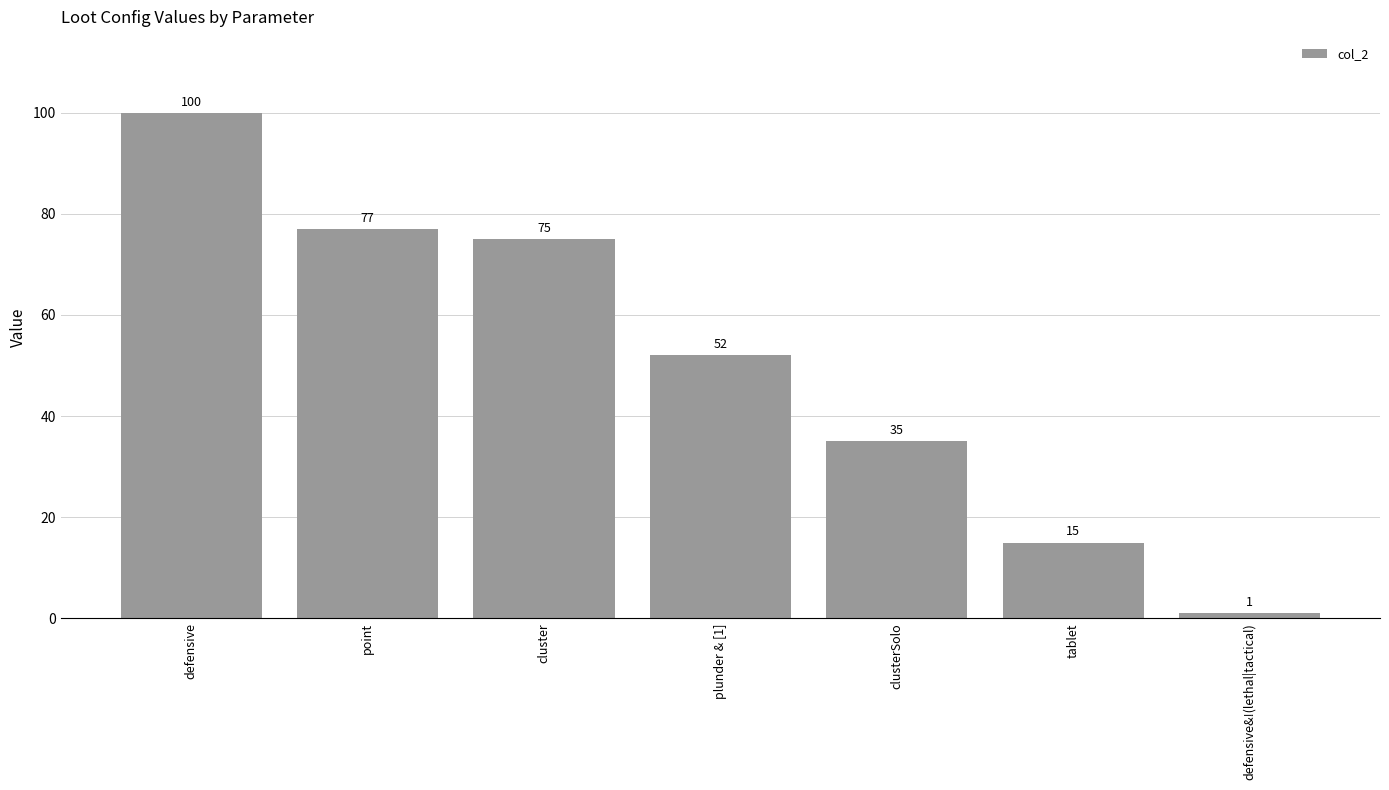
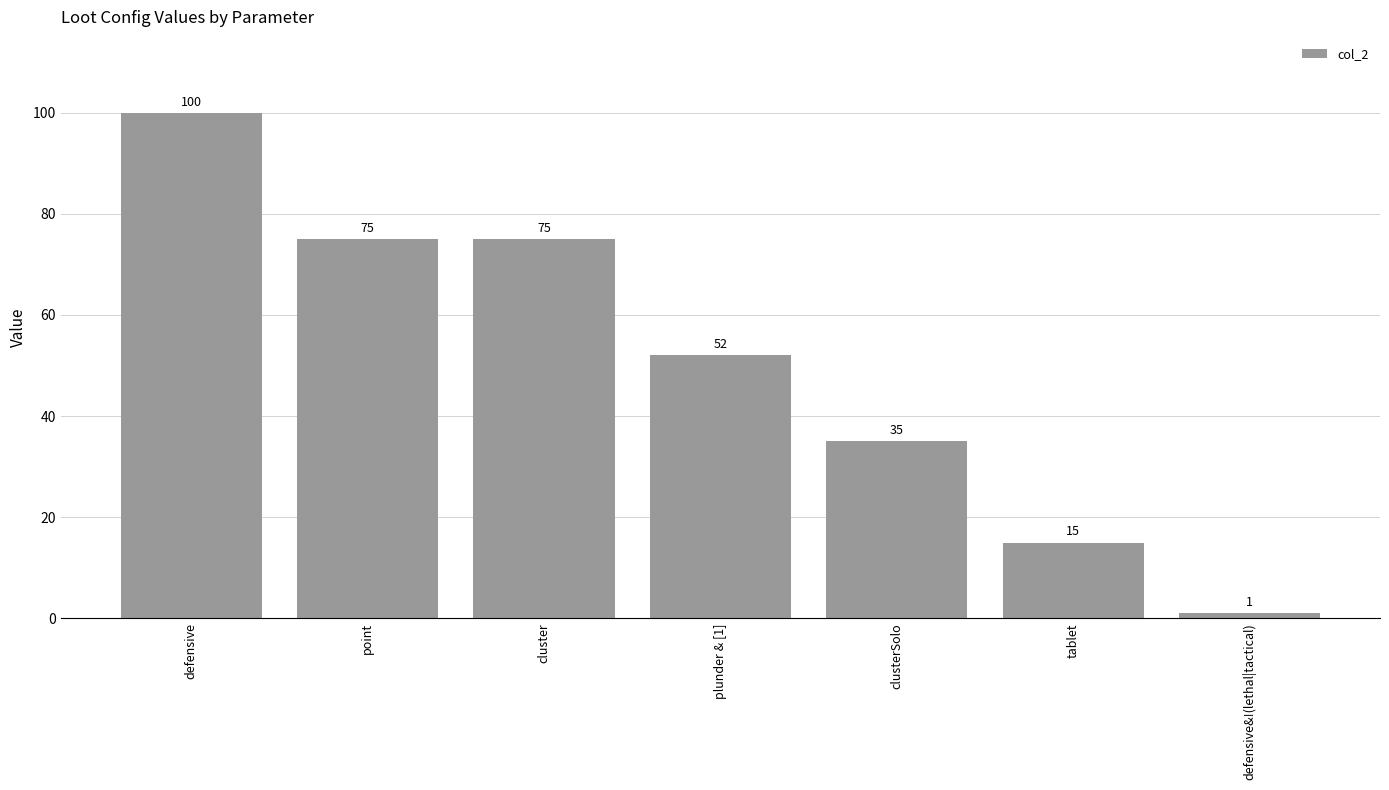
point: 77 -> 75
